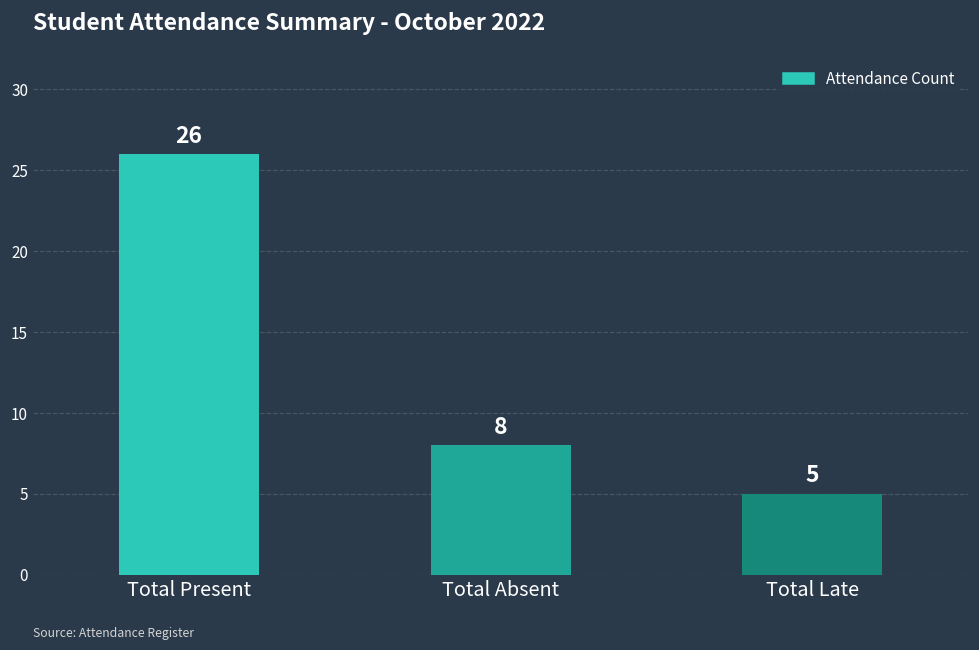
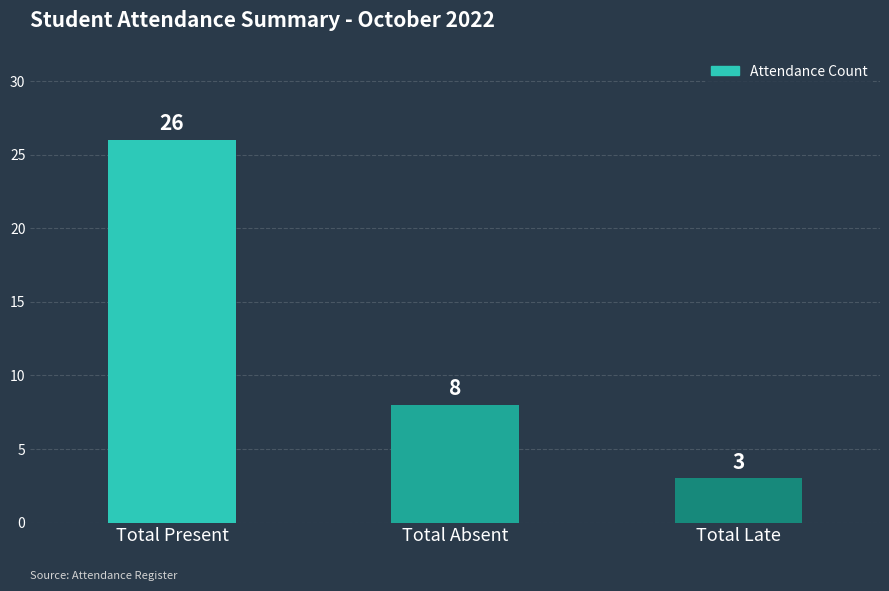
Total Late: 5 -> 3
